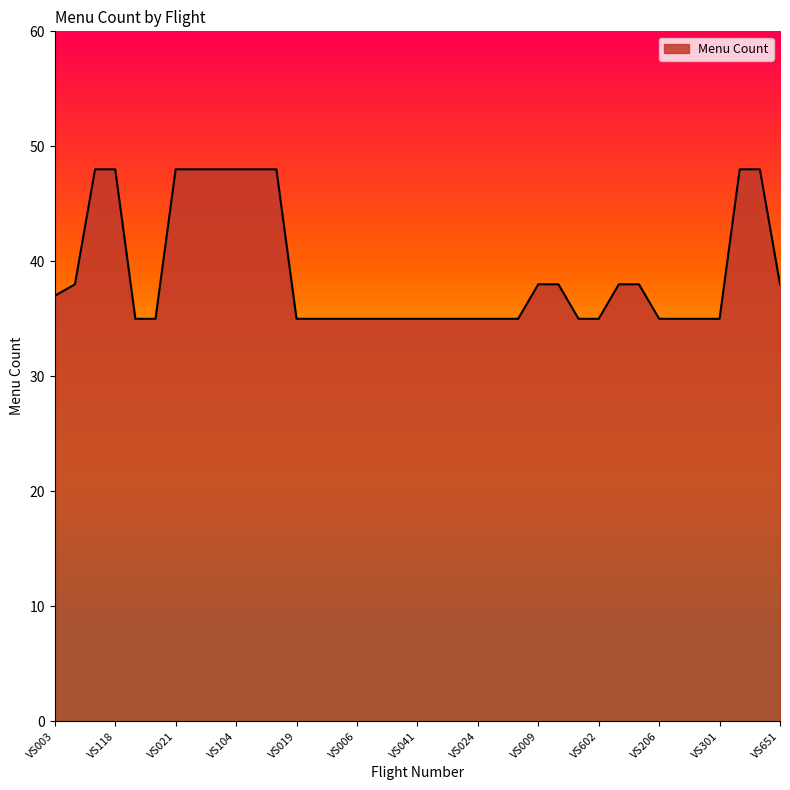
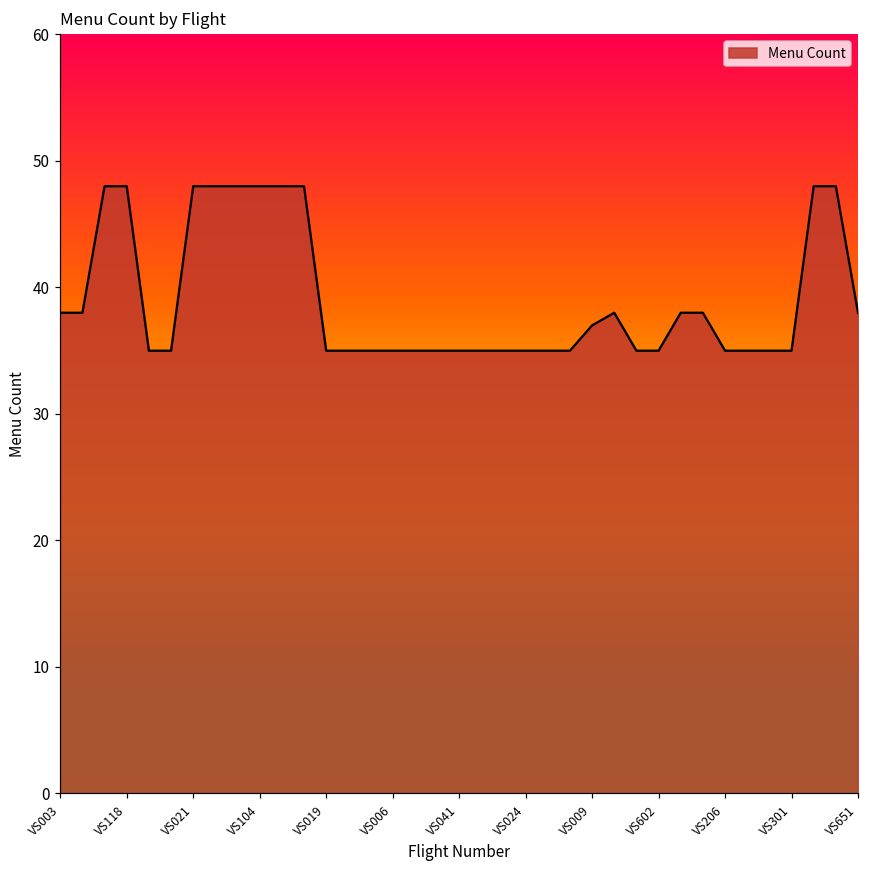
VS003: 37 -> 38
VS009: 38 -> 37
